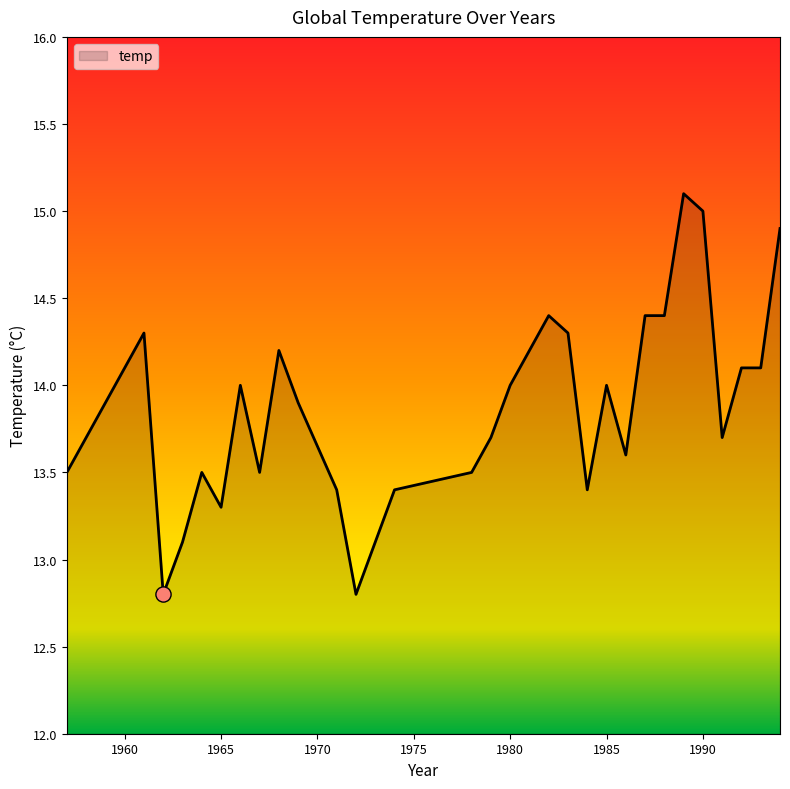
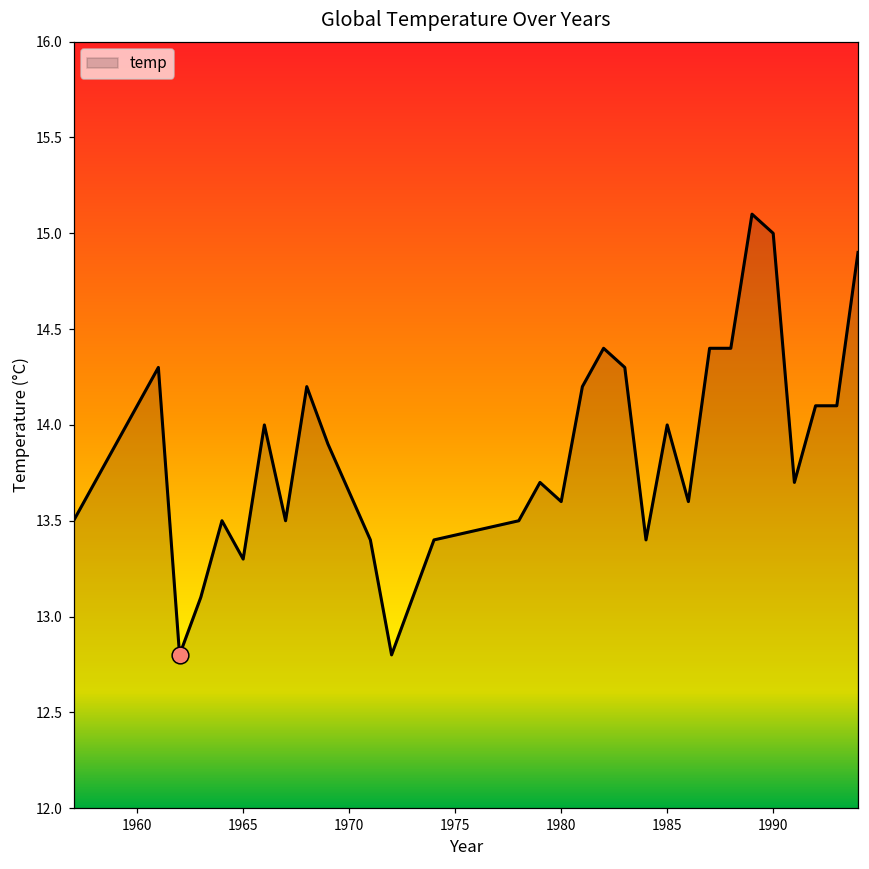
temp, 1980: 14.0 -> 13.6
